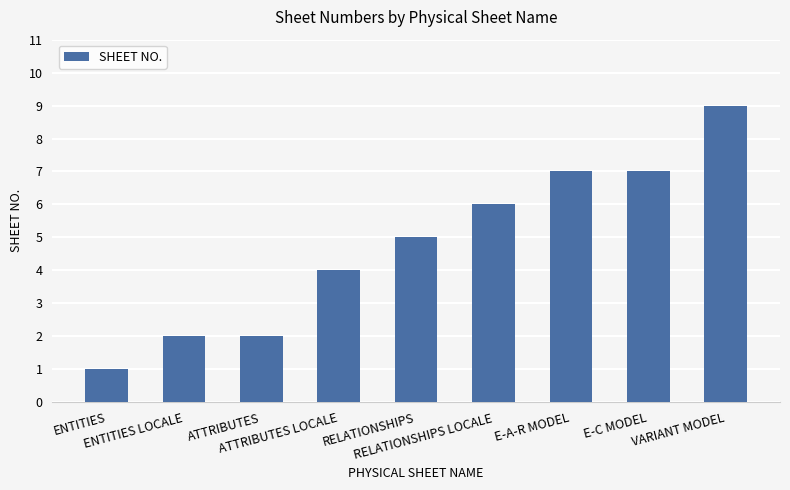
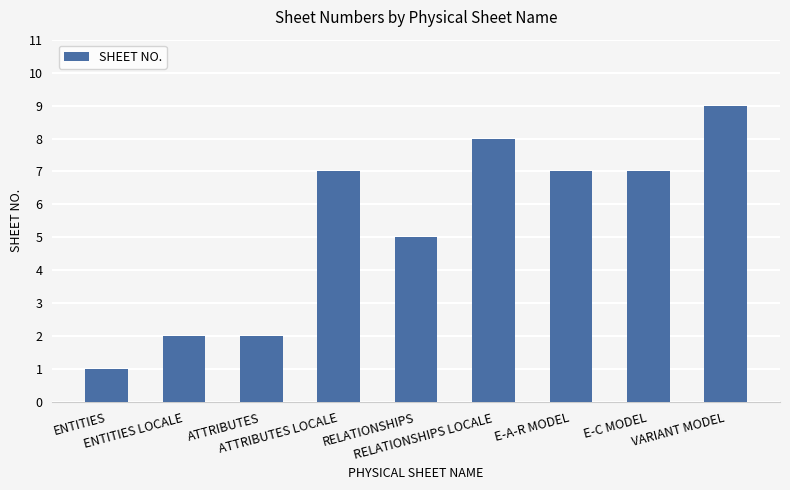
ATTRIBUTES LOCALE: 4 -> 7
RELATIONSHIPS LOCALE: 6 -> 8
